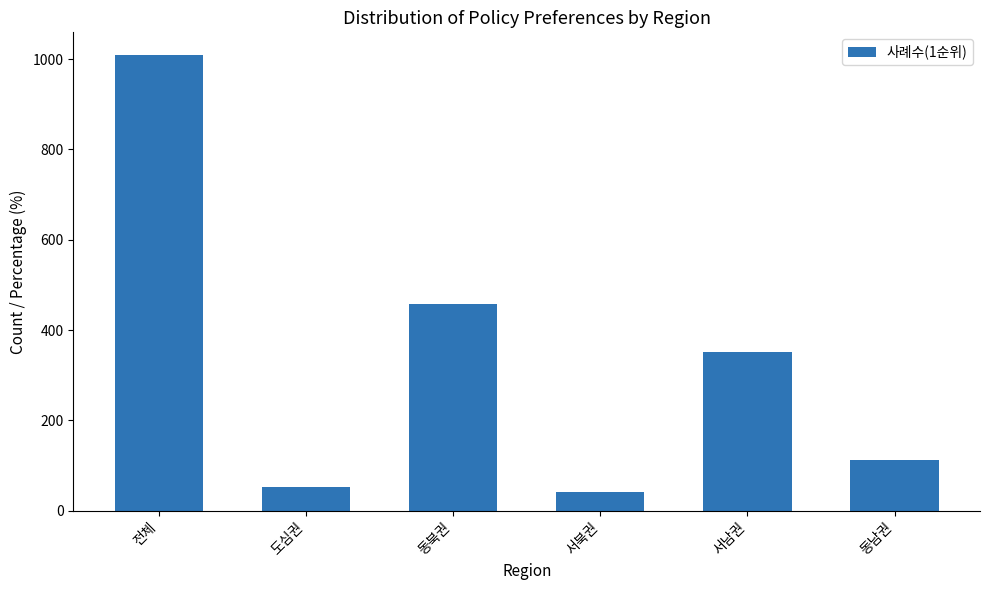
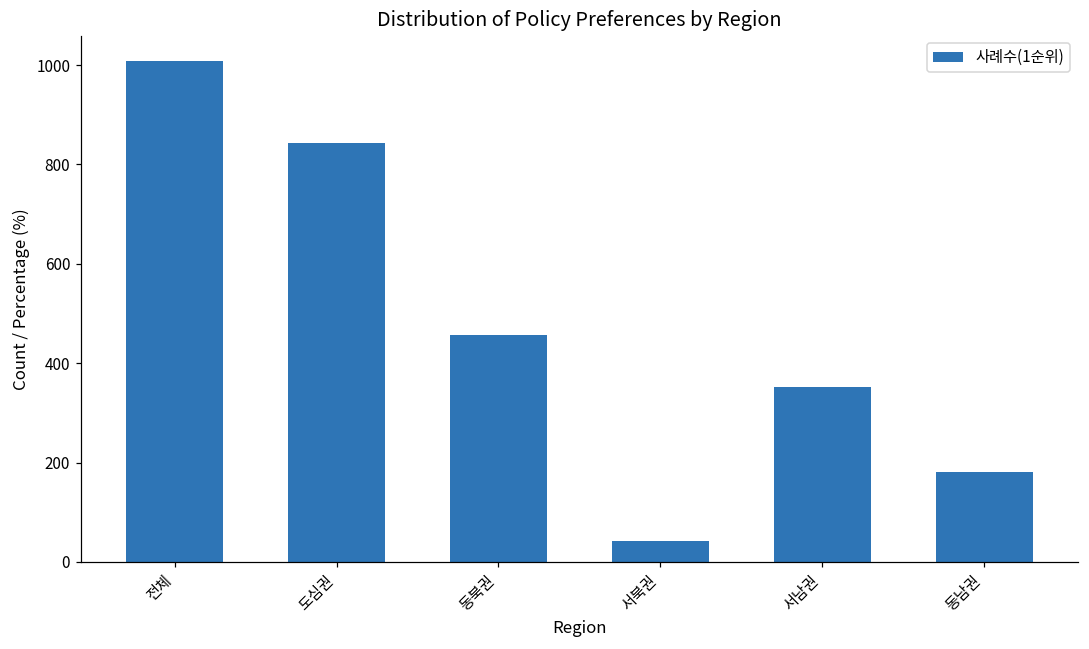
도심권: 50 -> 840
동남권: 110 -> 180
